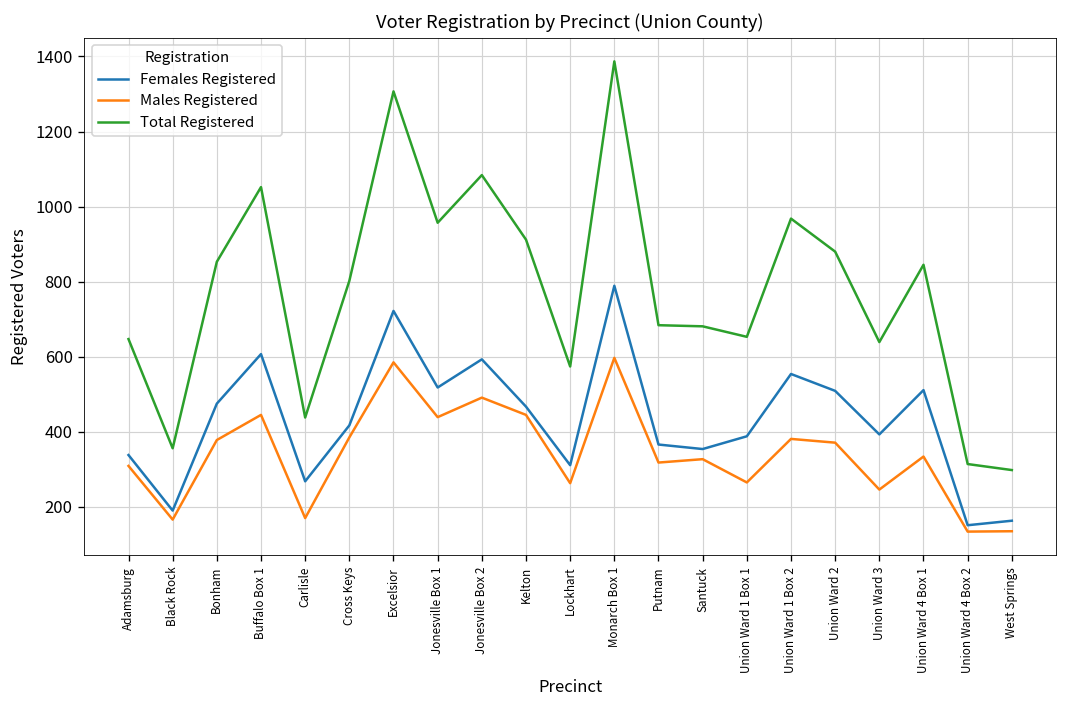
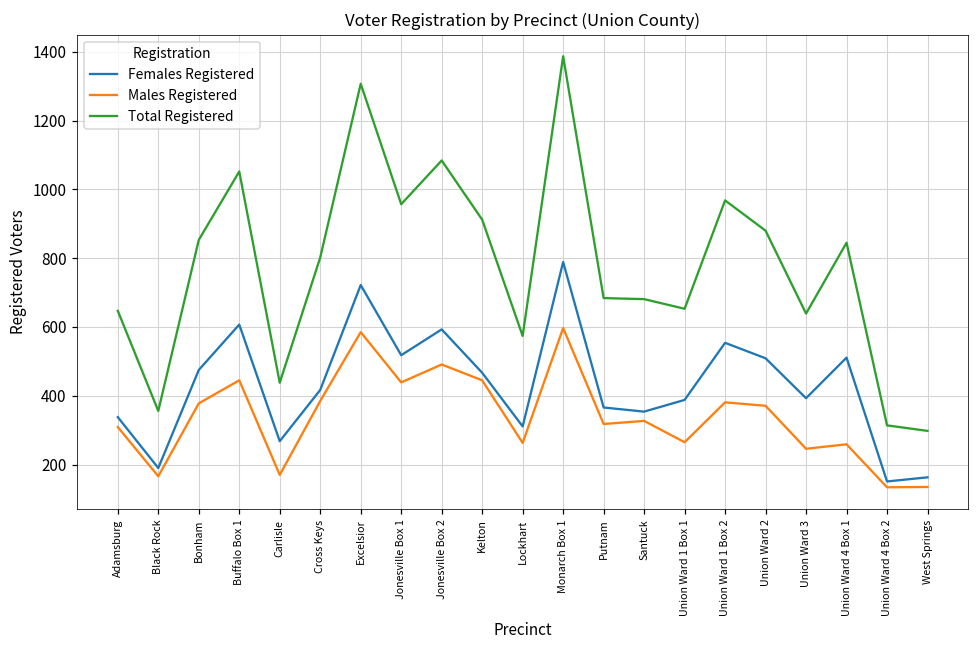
Males Registered, Union Ward 4 Box 1: 330 -> 260
